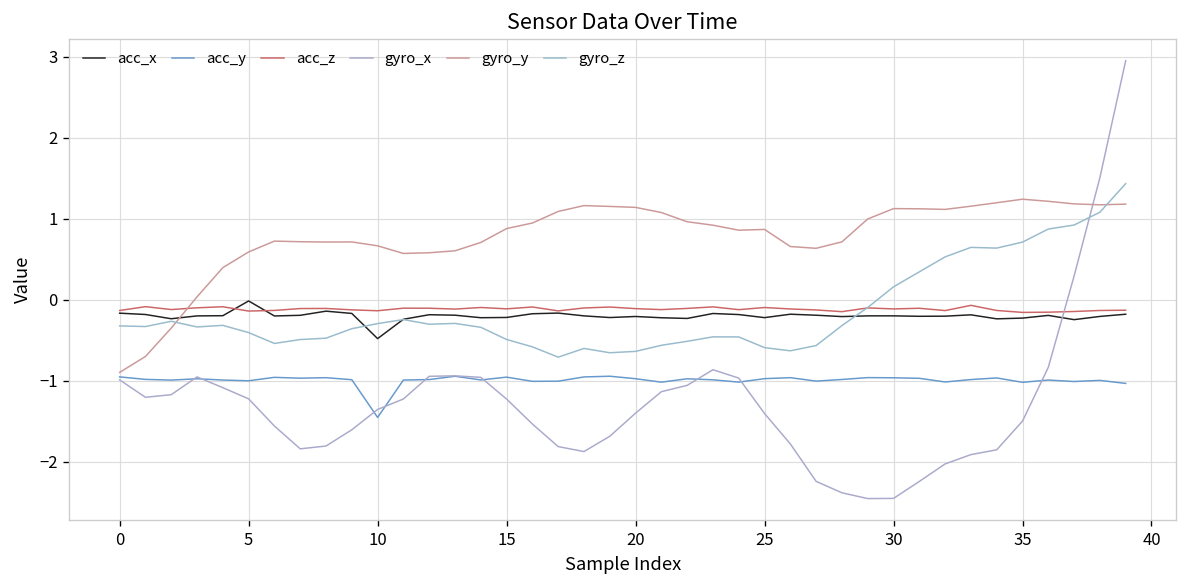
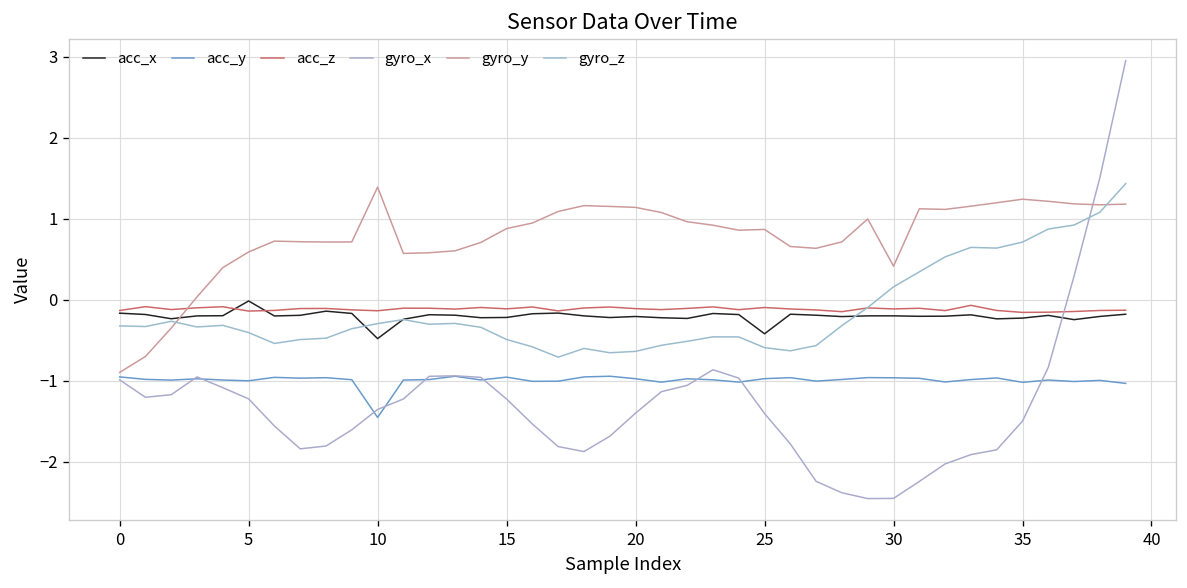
gyro_y, 10: 0.7 -> 1.4
acc_x, 25: -0.2 -> -0.4
gyro_y, 30: 1.1 -> 0.4
